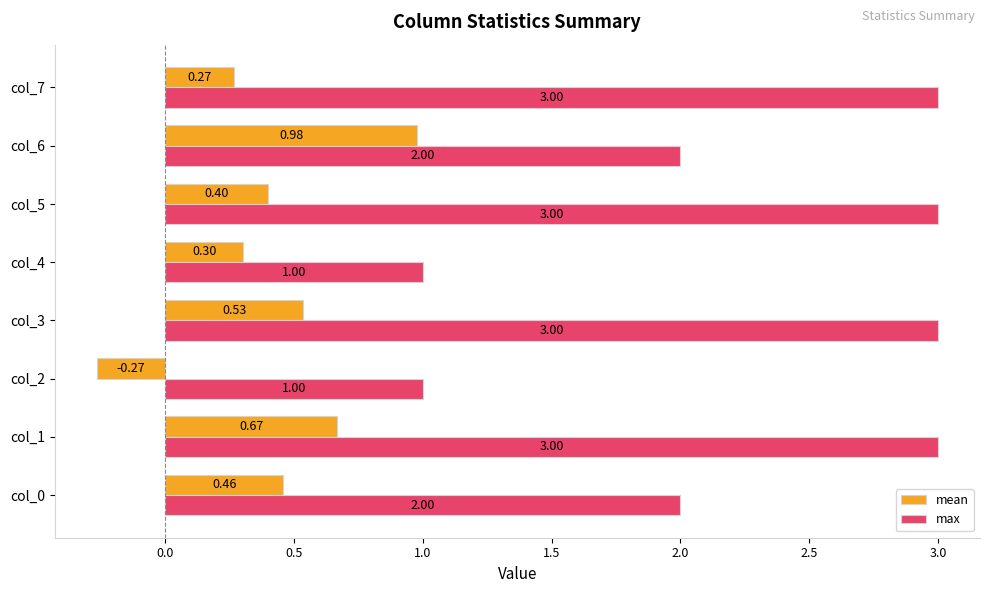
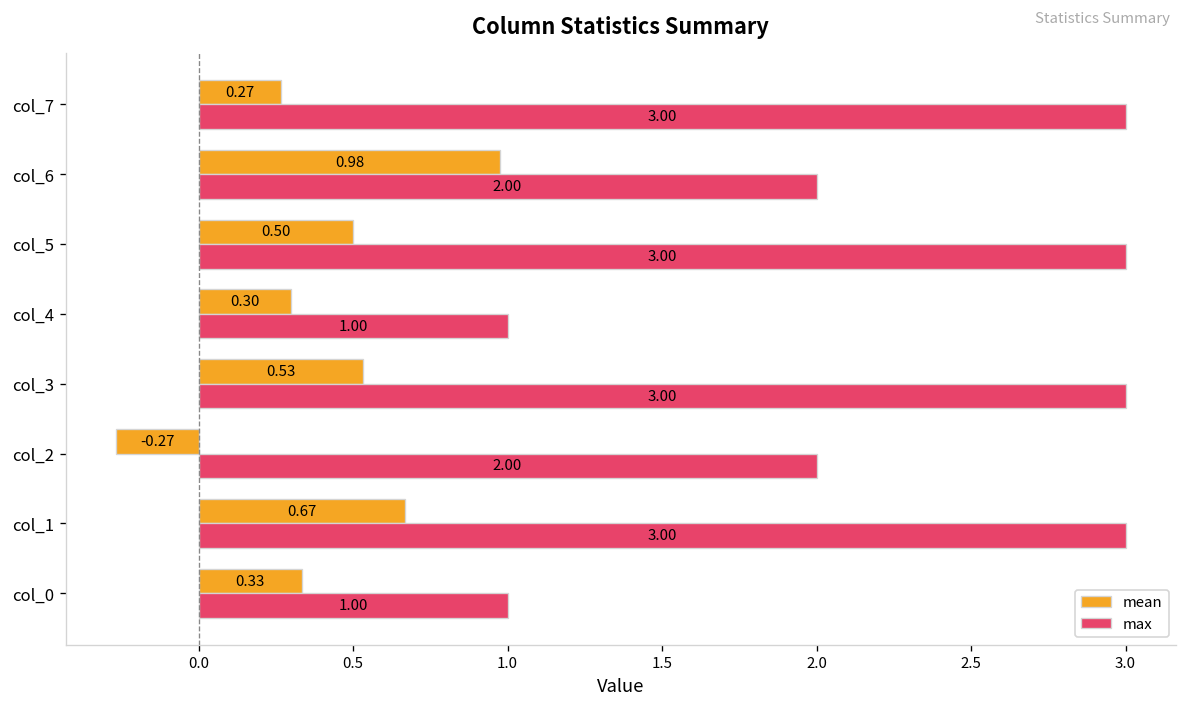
mean, col_5: 0.40 -> 0.50
max, col_2: 1.00 -> 2.00
mean, col_0: 0.46 -> 0.33
max, col_0: 2.00 -> 1.00
